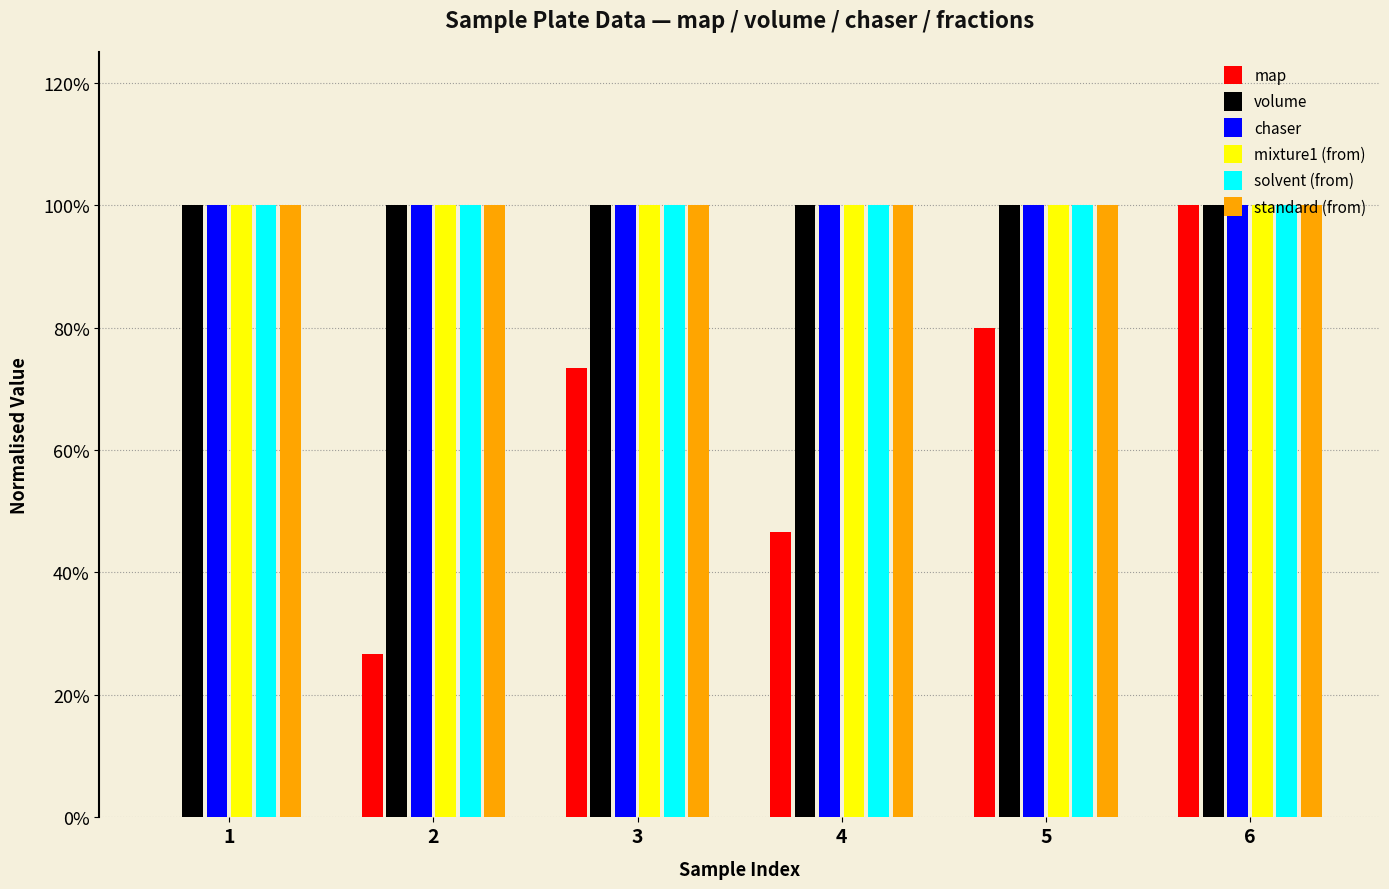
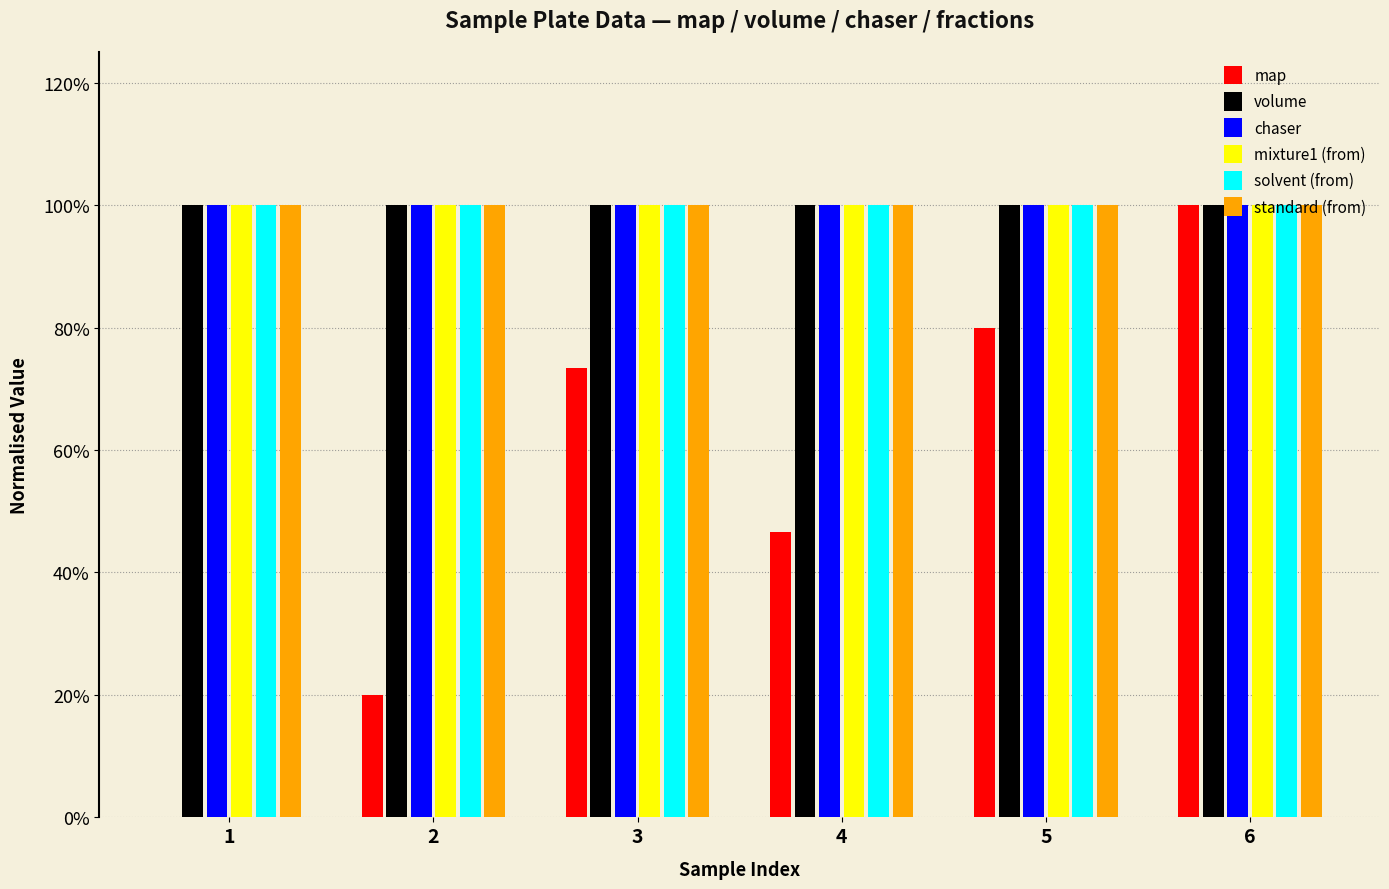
map, 2: 27% -> 20%
